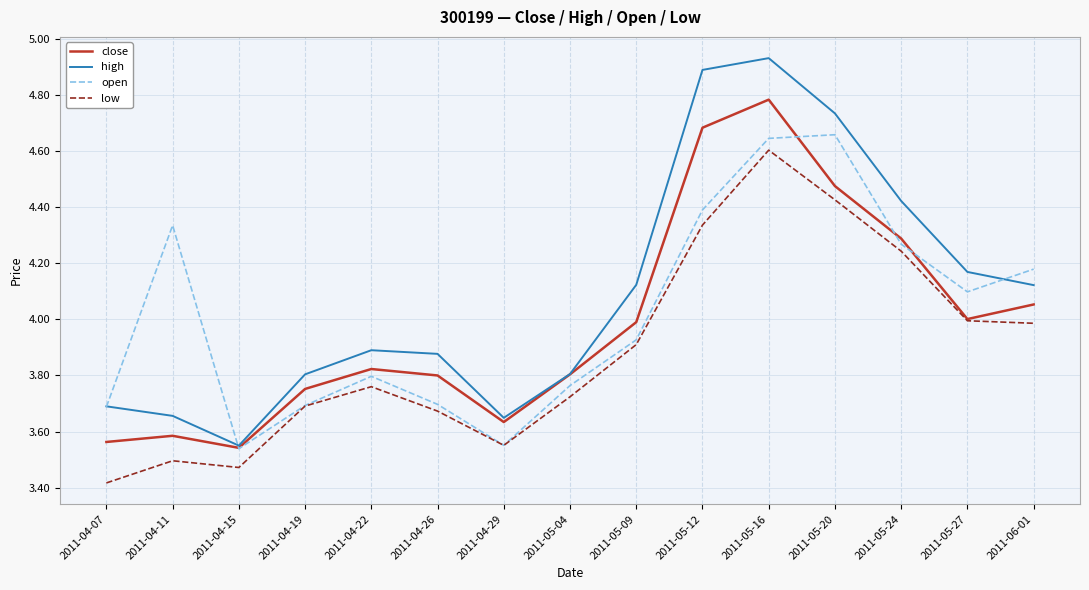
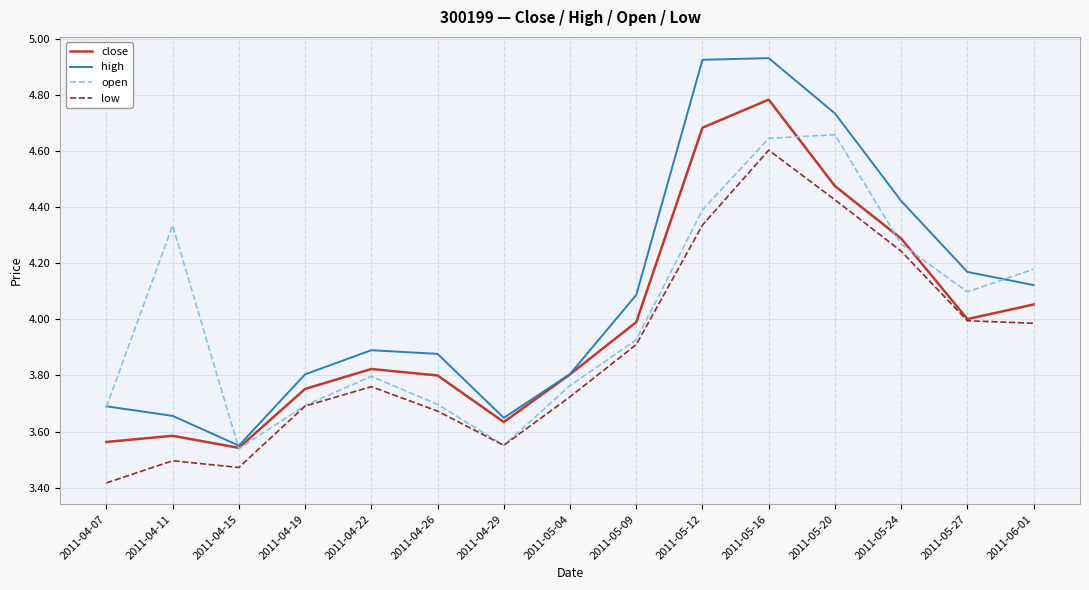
high, 2011-05-09: 4.12 -> 4.09
high, 2011-05-12: 4.89 -> 4.93
